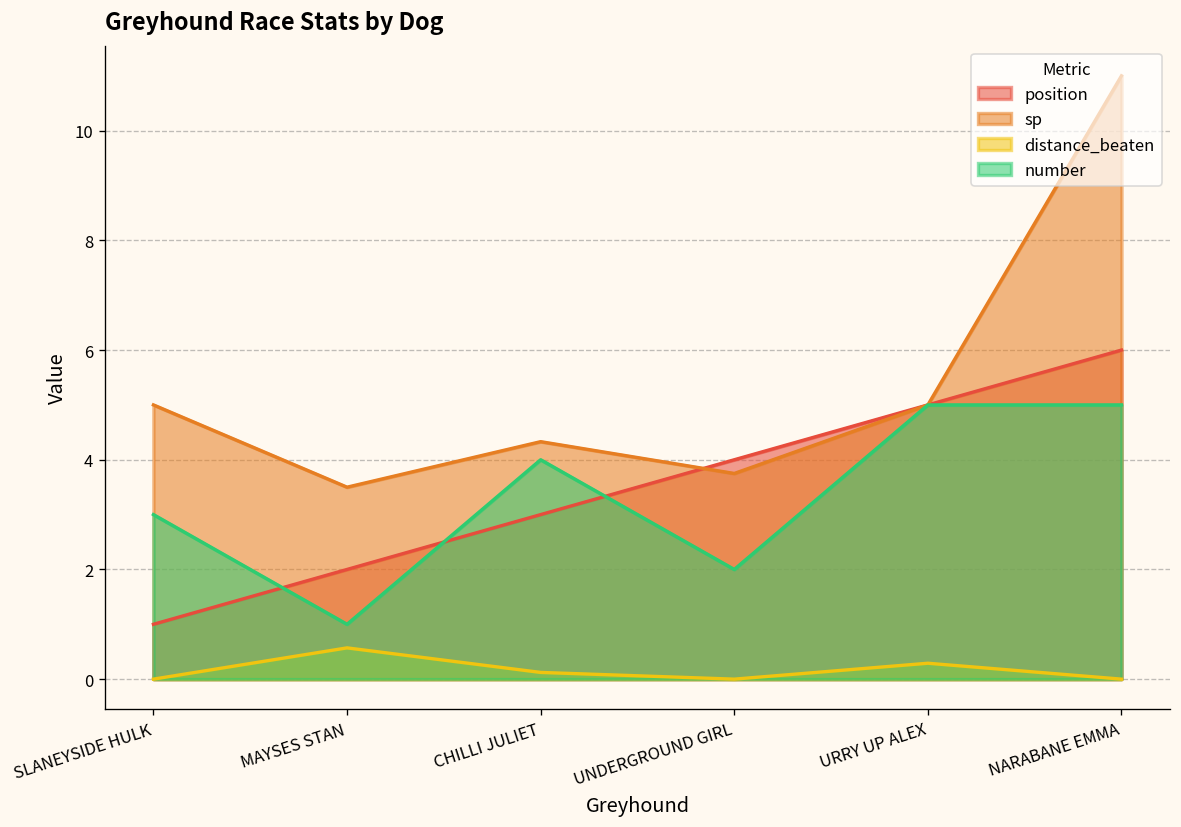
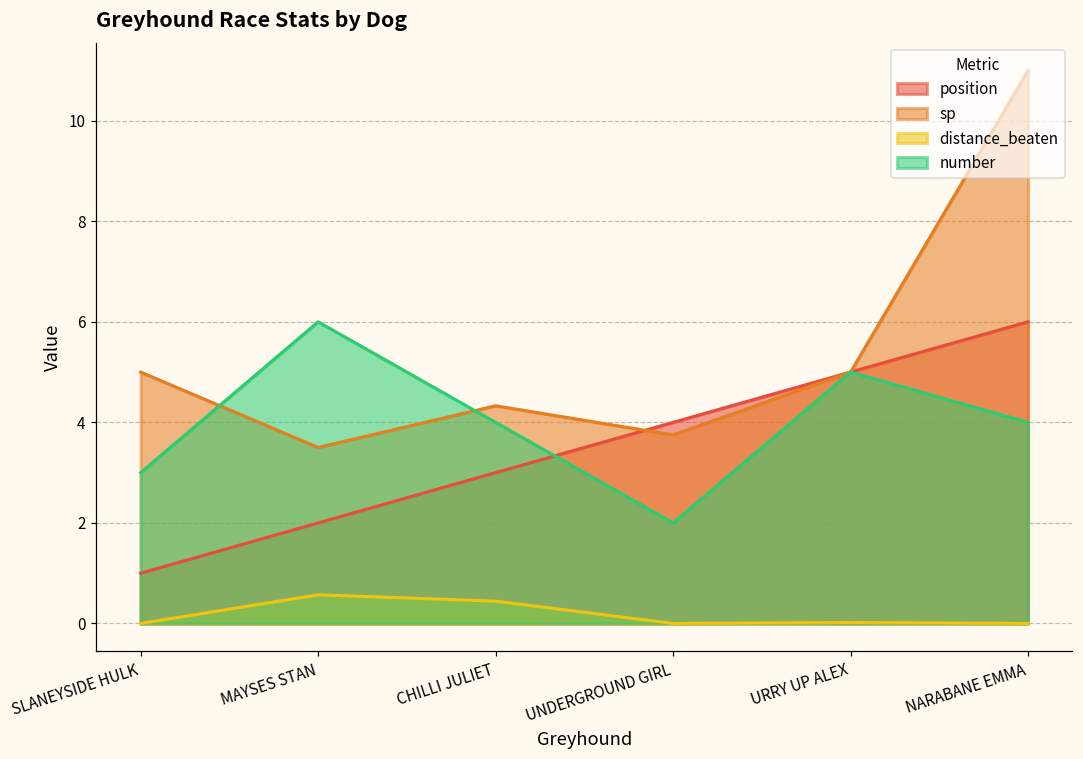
number, MAYSES STAN: 1 -> 6
distance_beaten, CHILLI JULIET: 0.1 -> 0.4
distance_beaten, URRY UP ALEX: 0.3 -> 0.0
number, NARABANE EMMA: 5 -> 4
